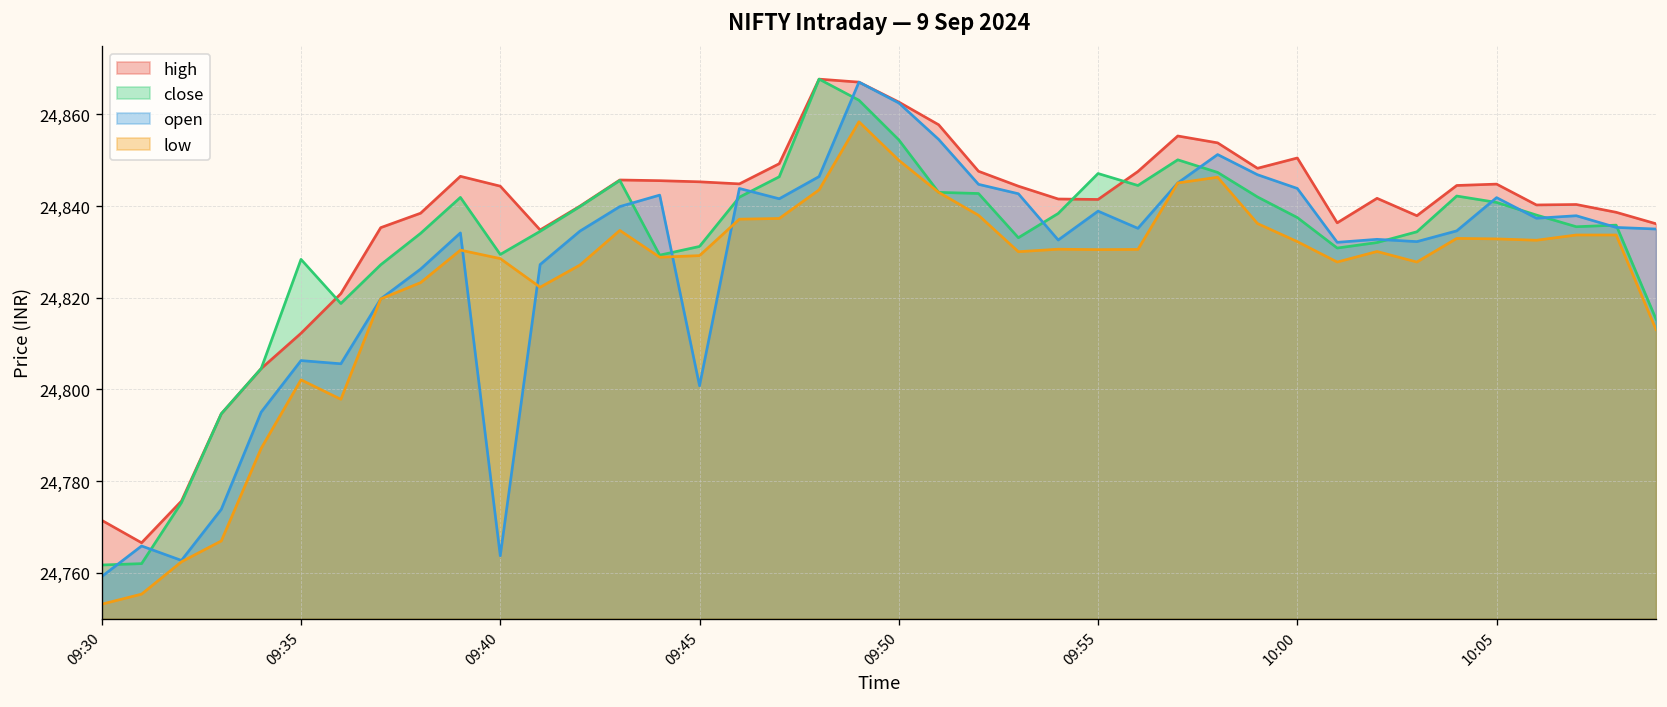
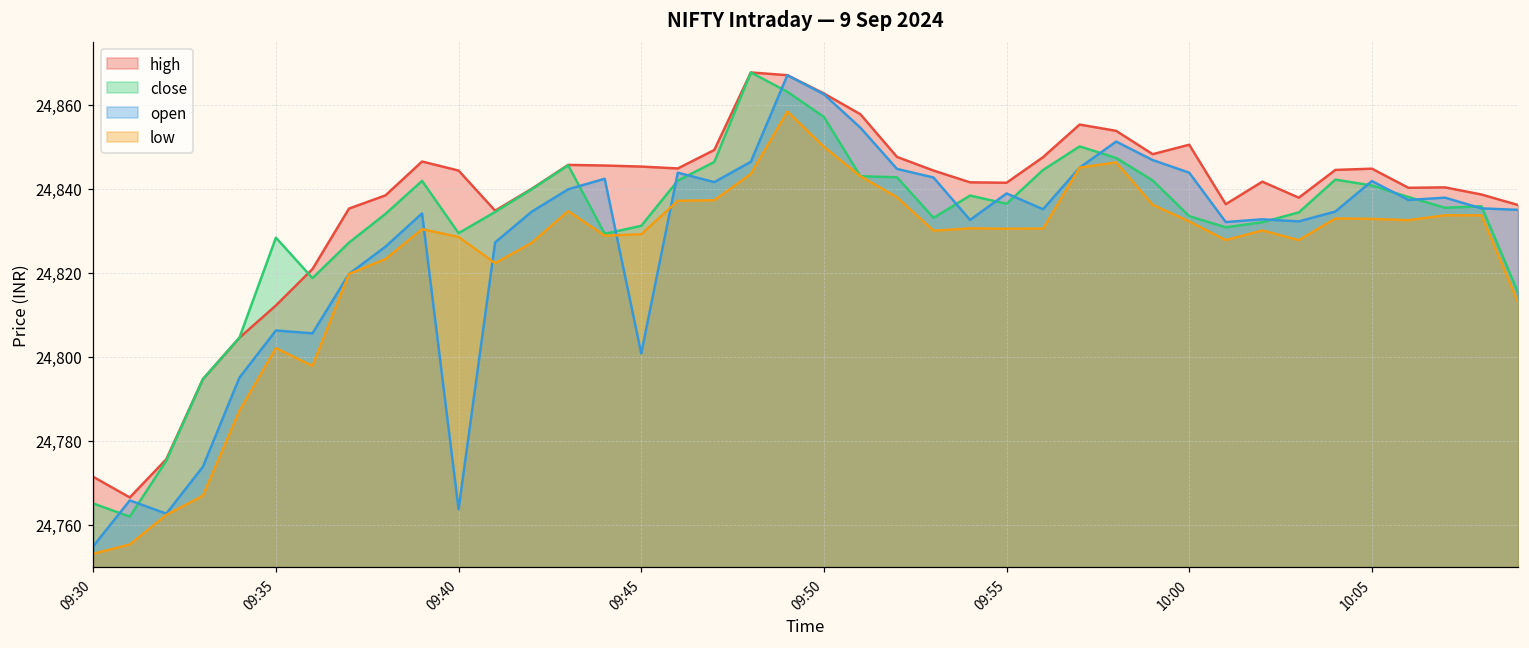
close, 09:30: 24,762 -> 24,765
open, 09:30: 24,759 -> 24,755
close, 09:50: 24,854 -> 24,857
close, 09:55: 24,847 -> 24,836
close, 10:00: 24,838 -> 24,834
